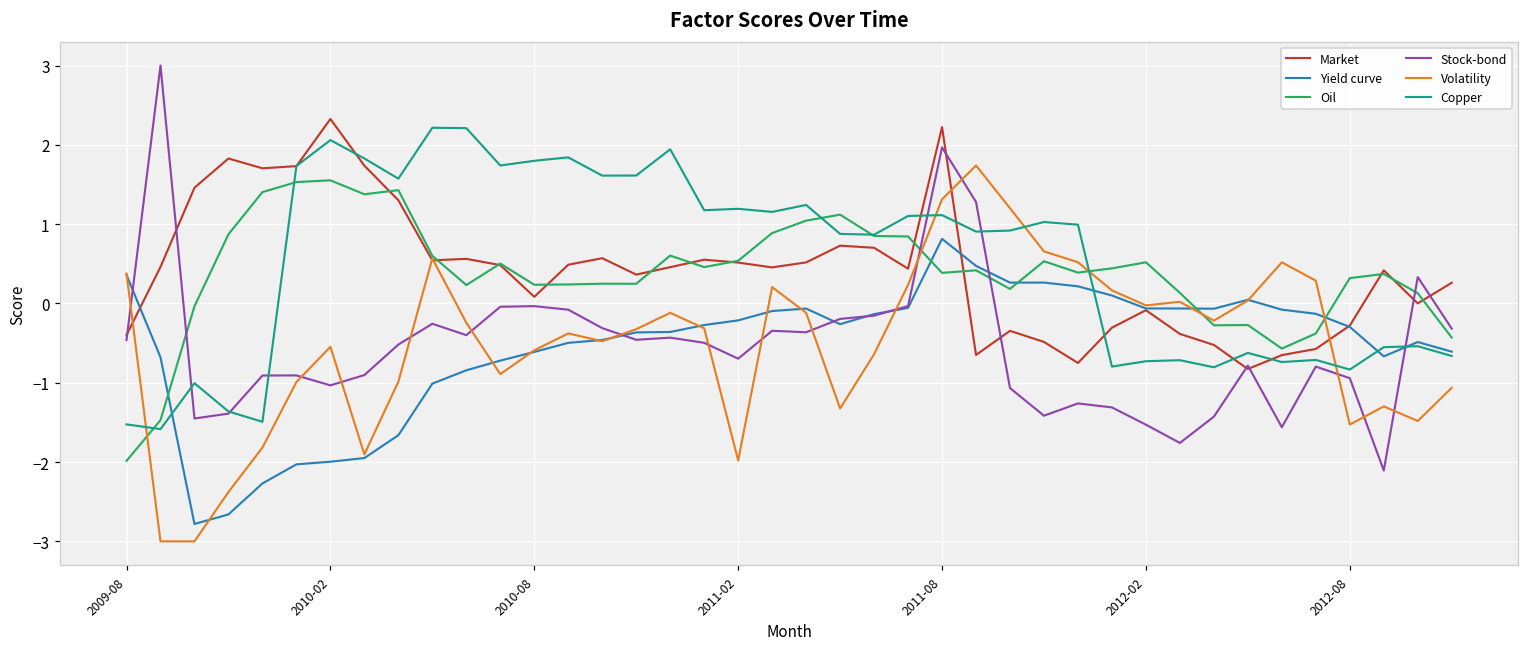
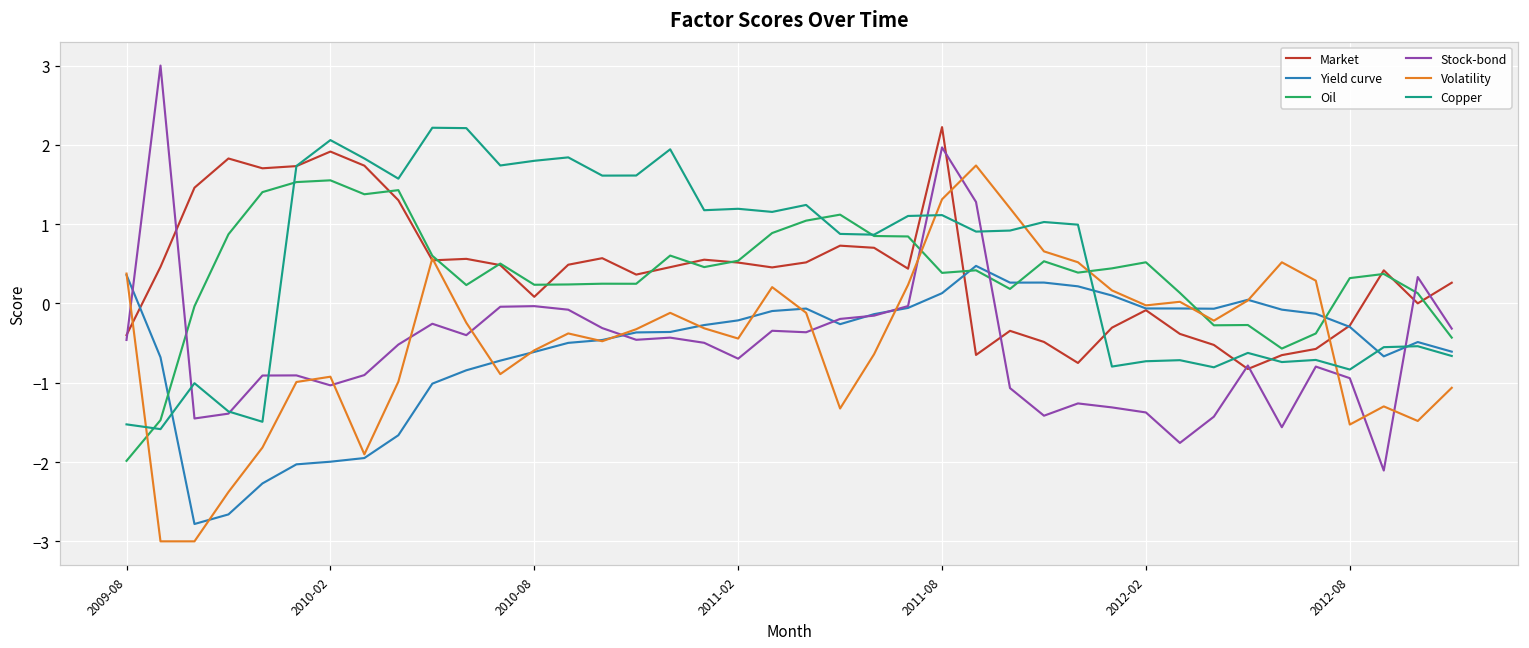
Market, 2010-02: 2.3 -> 1.9
Volatility, 2010-02: -0.5 -> -0.9
Volatility, 2011-02: -2.0 -> -0.4
Yield curve, 2011-08: 0.8 -> 0.1
Stock-bond, 2012-02: -1.5 -> -1.4
